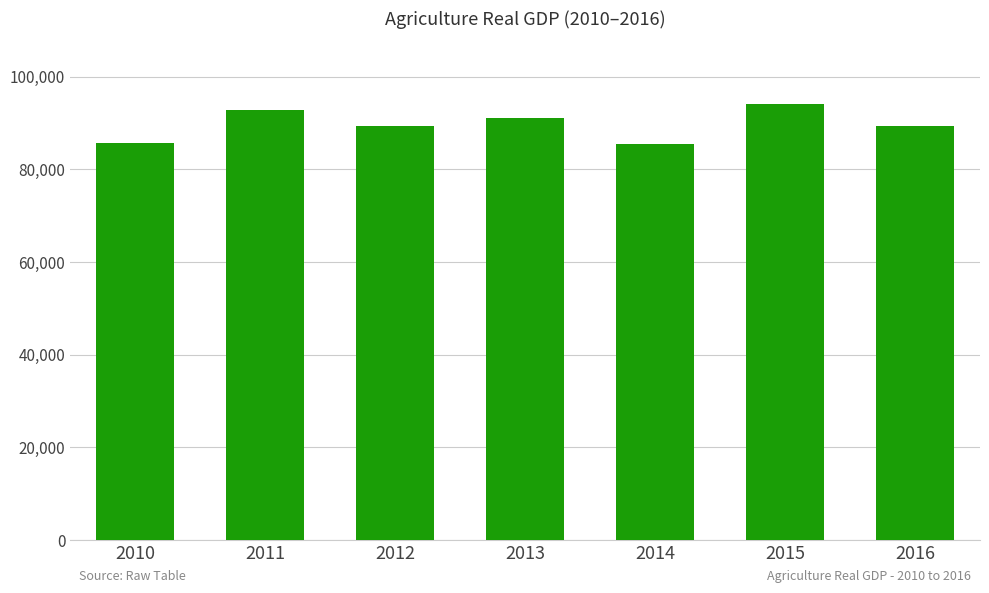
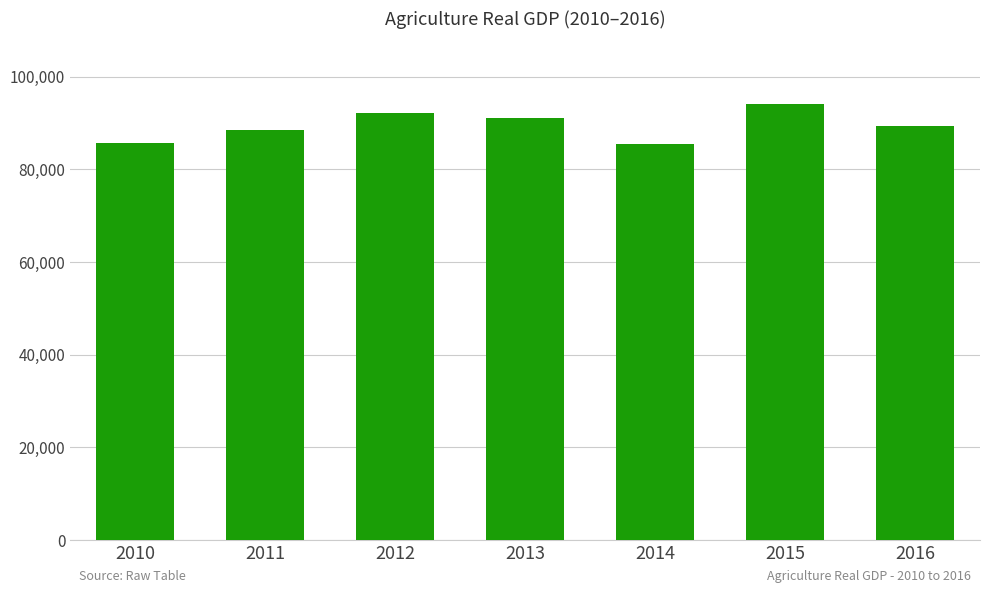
2011: 93,000 -> 89,000
2012: 89,000 -> 92,000
